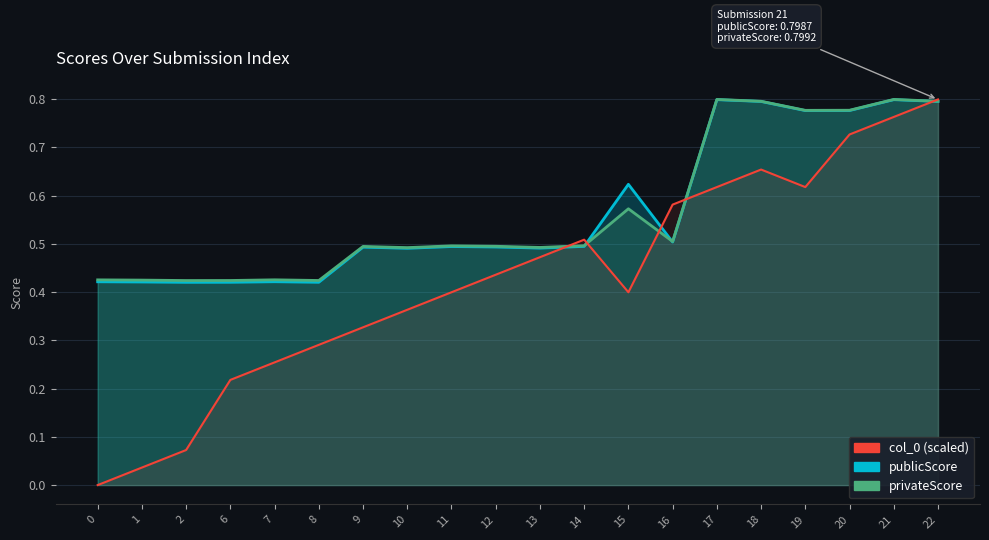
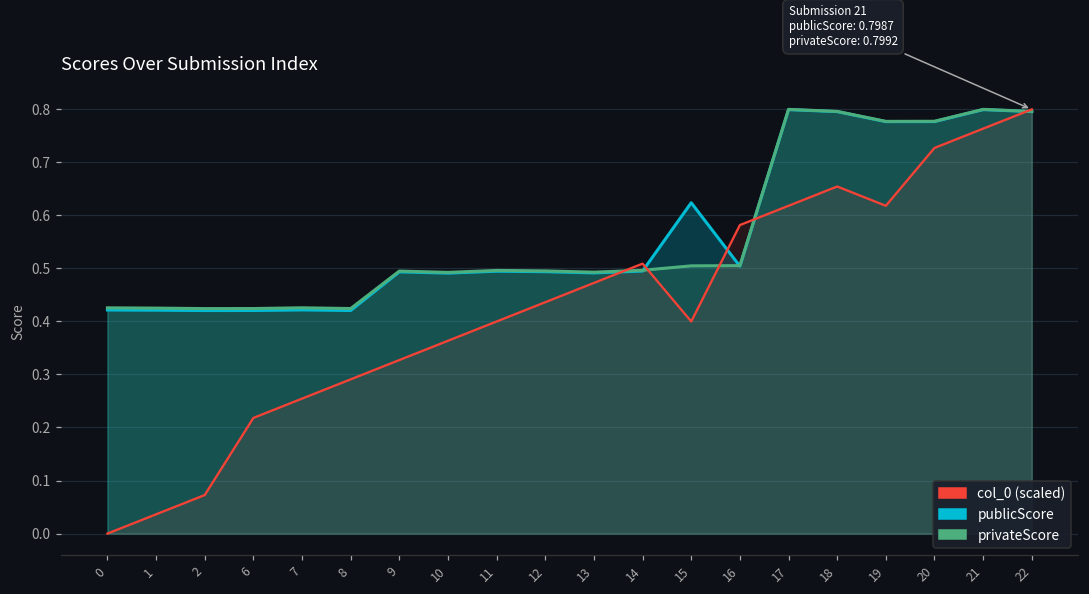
privateScore, 15: 0.57 -> 0.50
